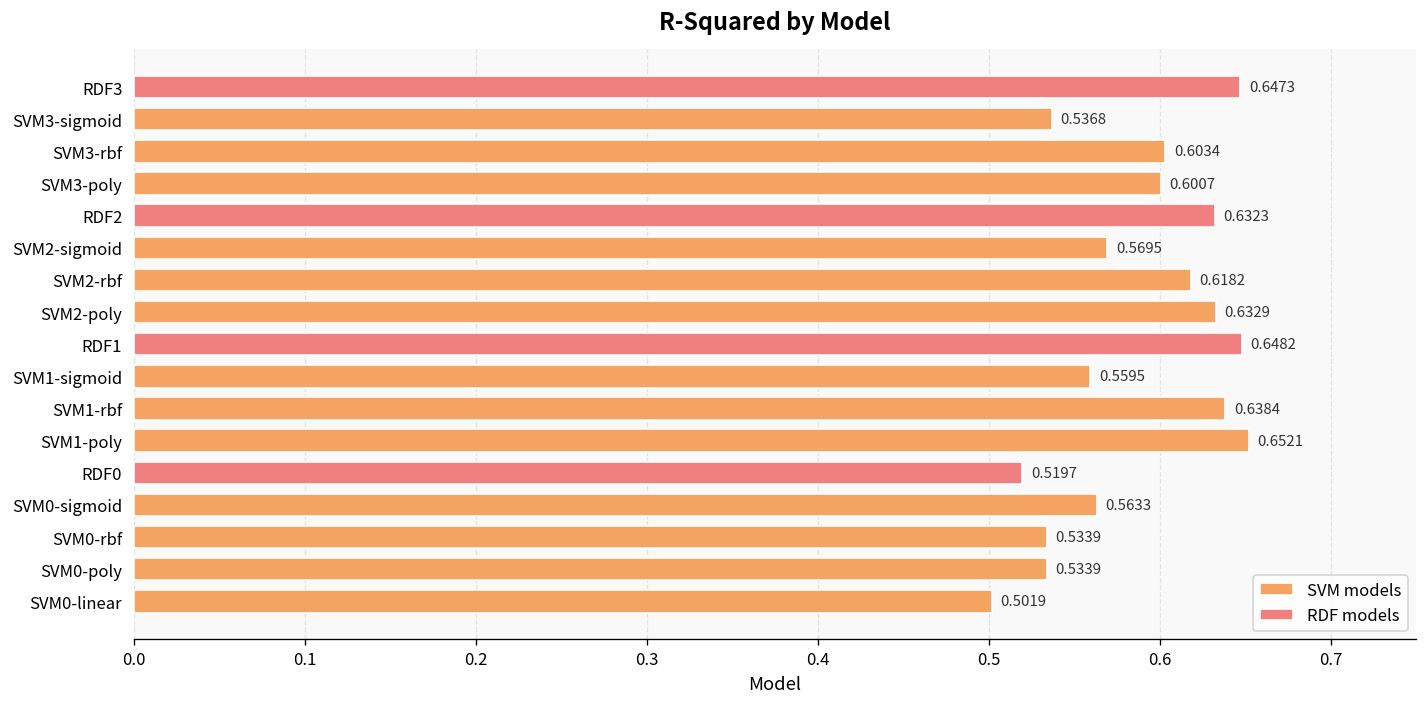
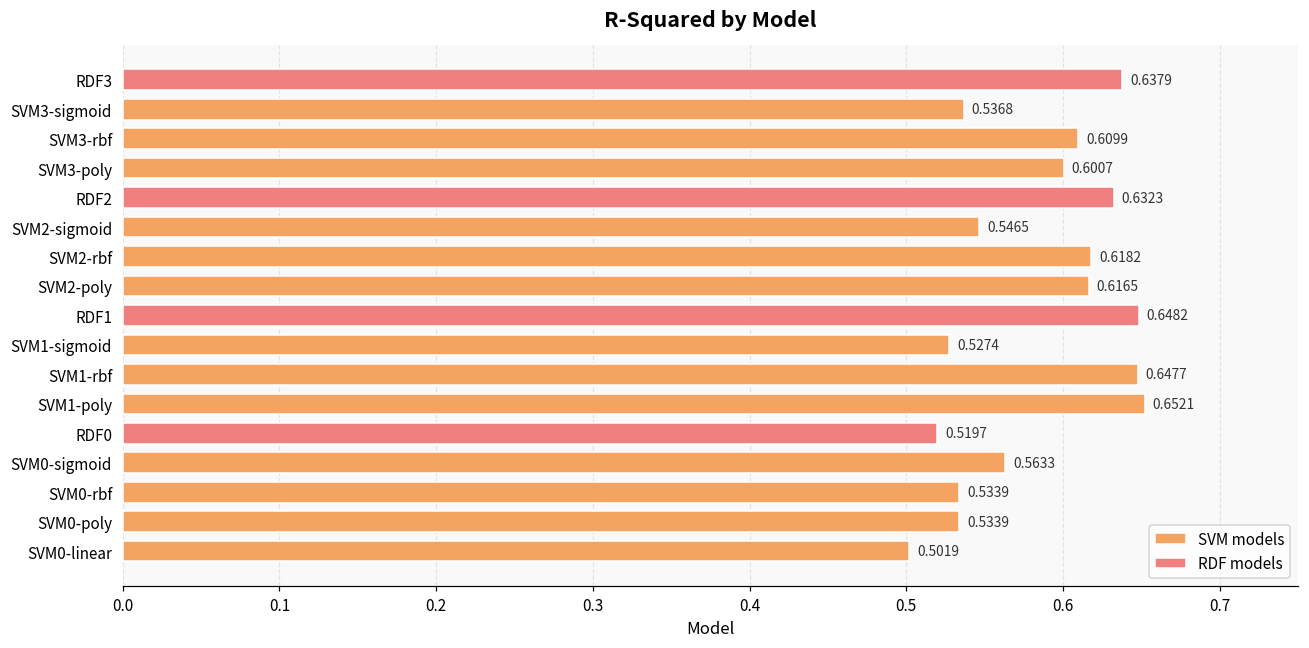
RDF3: 0.6473 -> 0.6379
SVM3-rbf: 0.6034 -> 0.6099
SVM2-sigmoid: 0.5695 -> 0.5465
SVM2-poly: 0.6329 -> 0.6165
SVM1-sigmoid: 0.5595 -> 0.5274
SVM1-rbf: 0.6384 -> 0.6477
